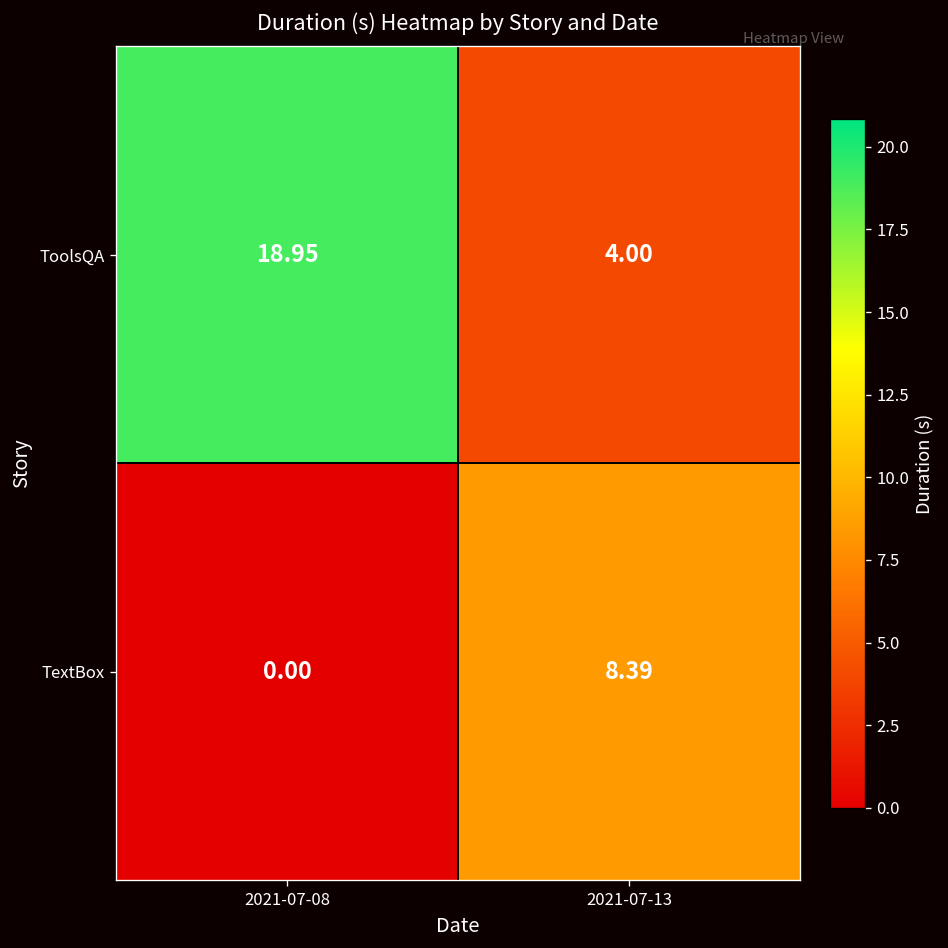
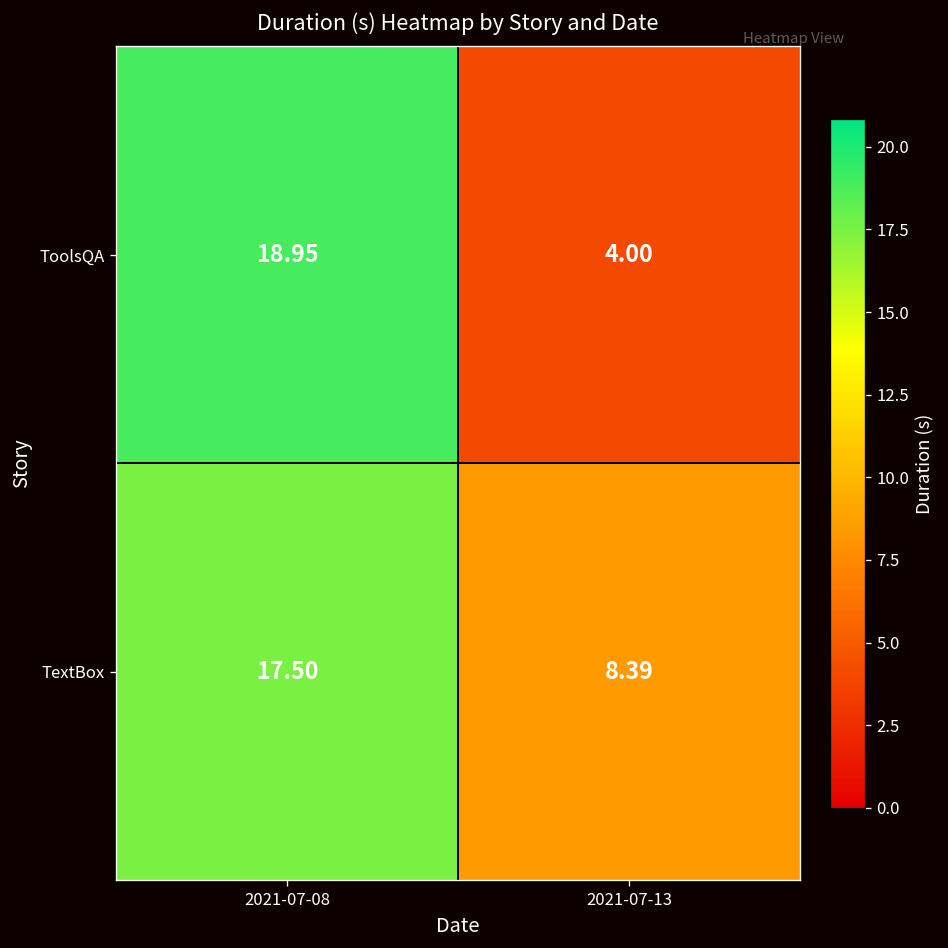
TextBox, 2021-07-08: 0.00 -> 17.50
